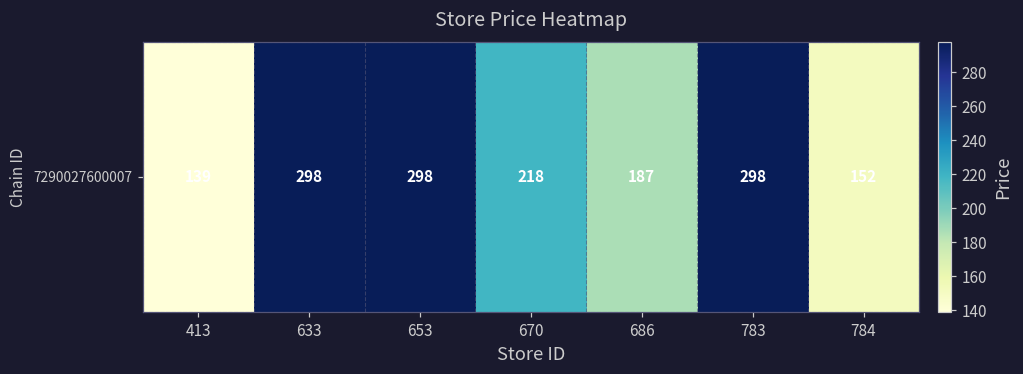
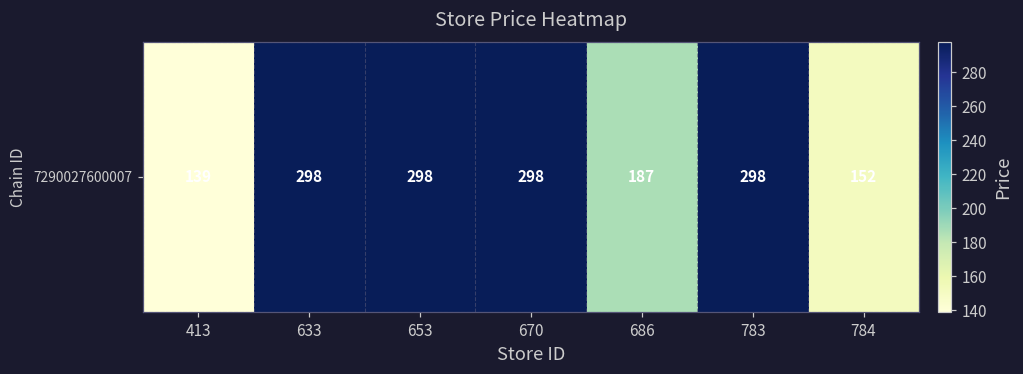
7290027600007, 670: 218 -> 298
